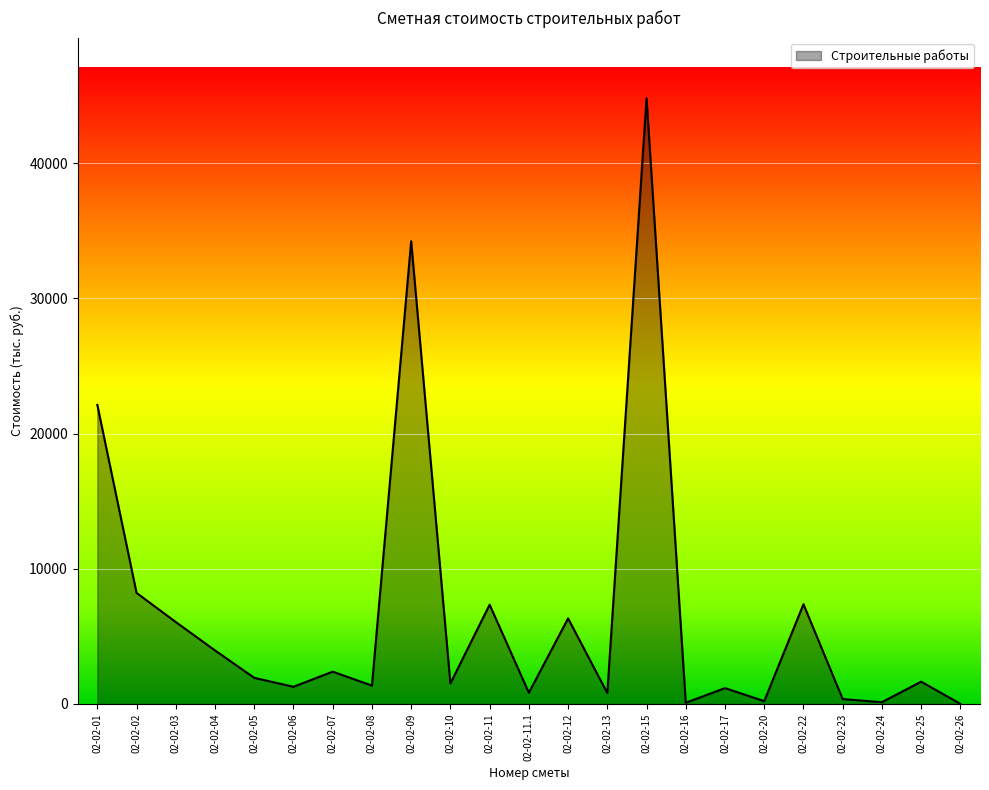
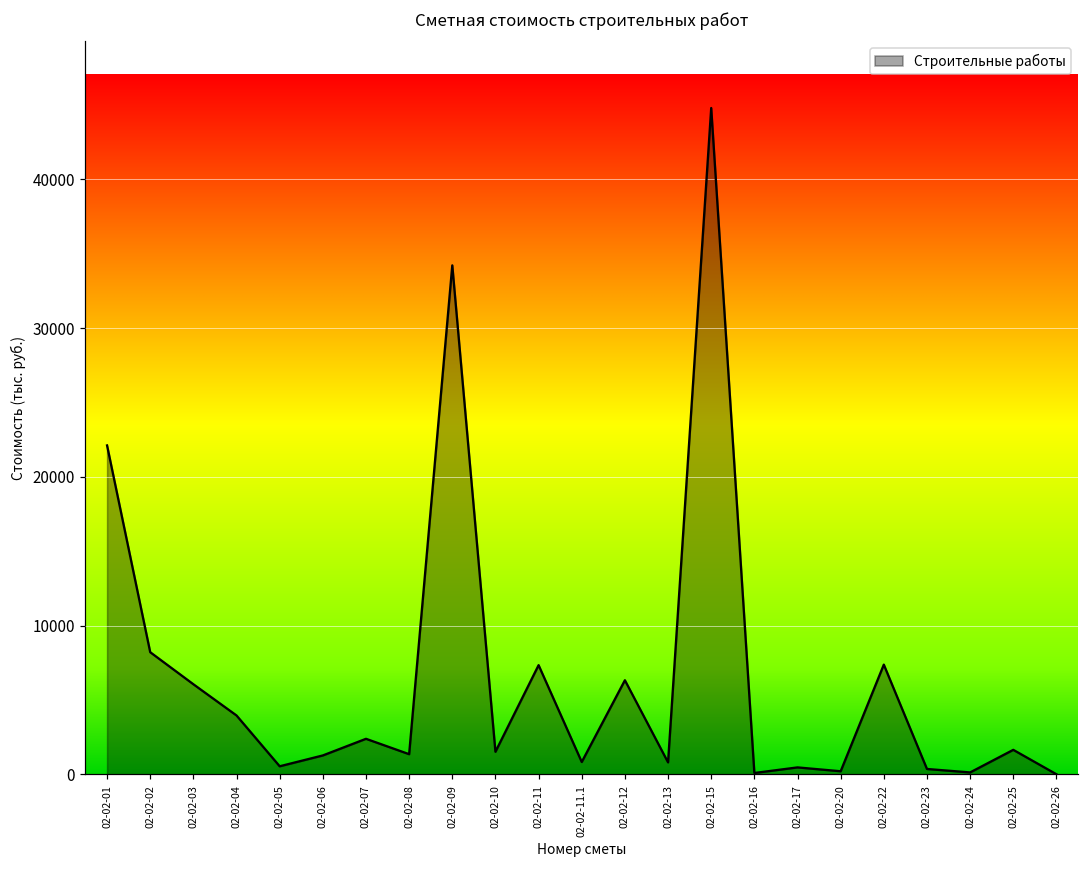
02-02-05: 1900 -> 500
02-02-17: 1200 -> 500
